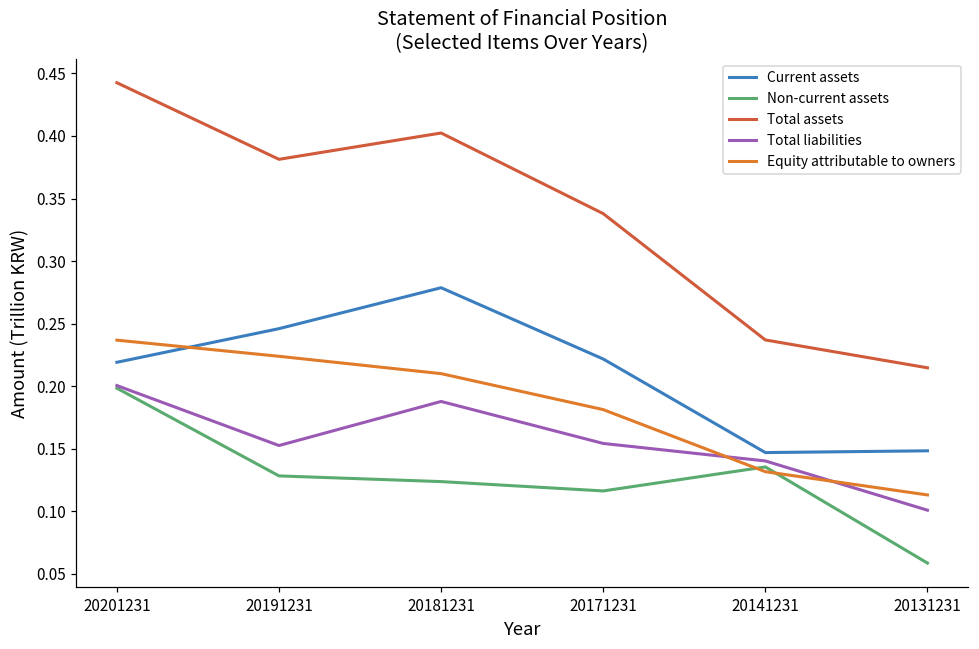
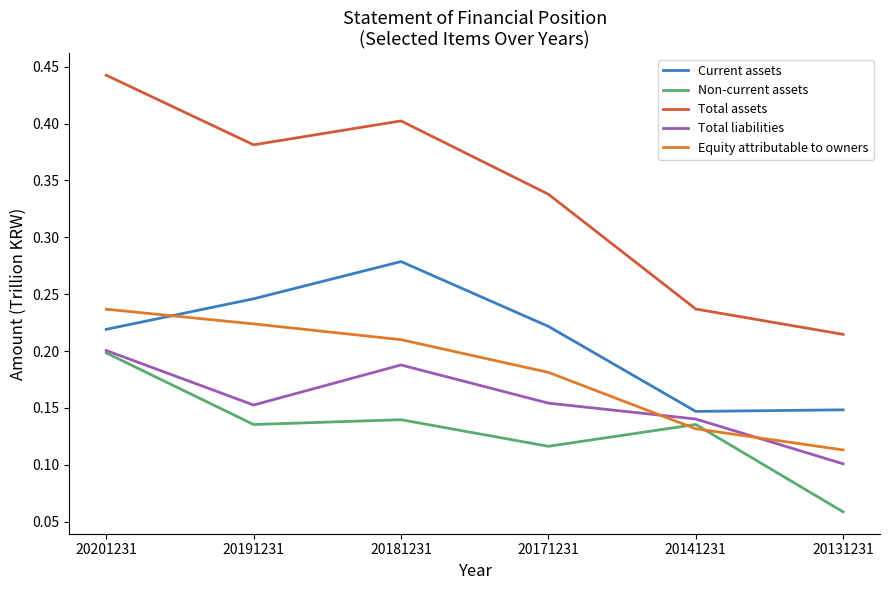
Non-current assets, 20191231: 0.128 -> 0.135
Non-current assets, 20181231: 0.124 -> 0.140
